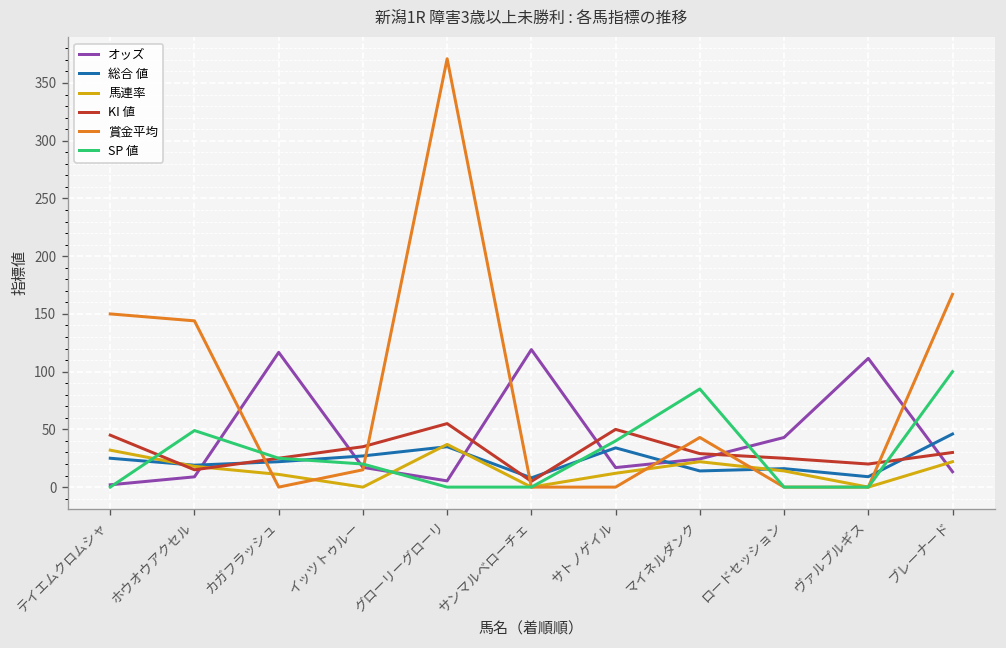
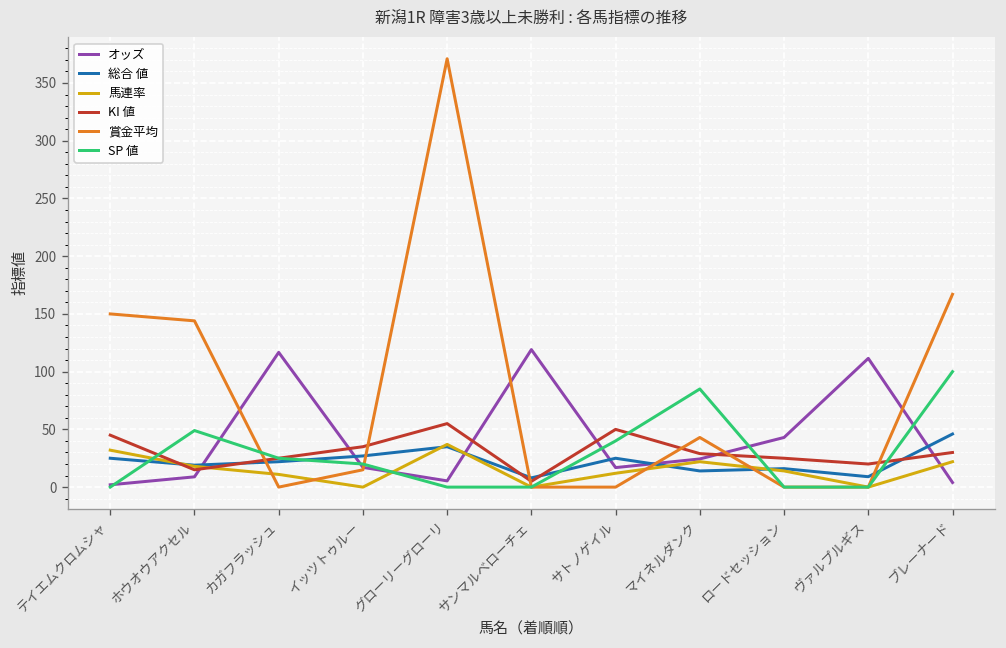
総合 値, サトノゲイル: 34 -> 25
オッズ, ブレーナード: 10 -> 0
